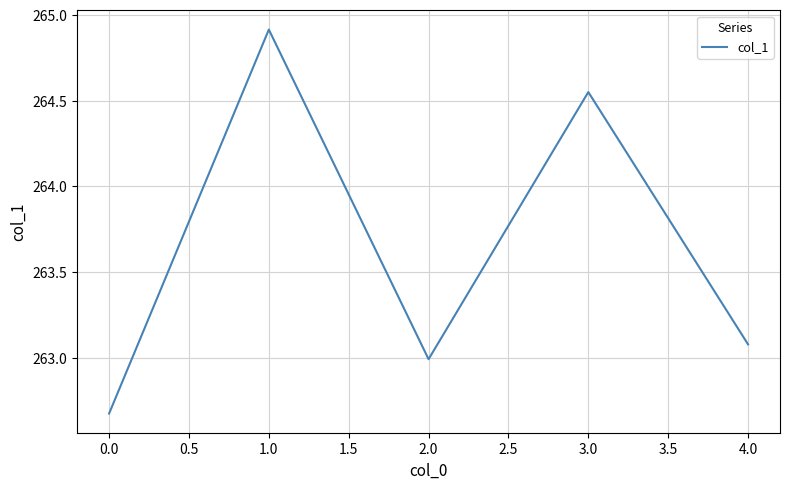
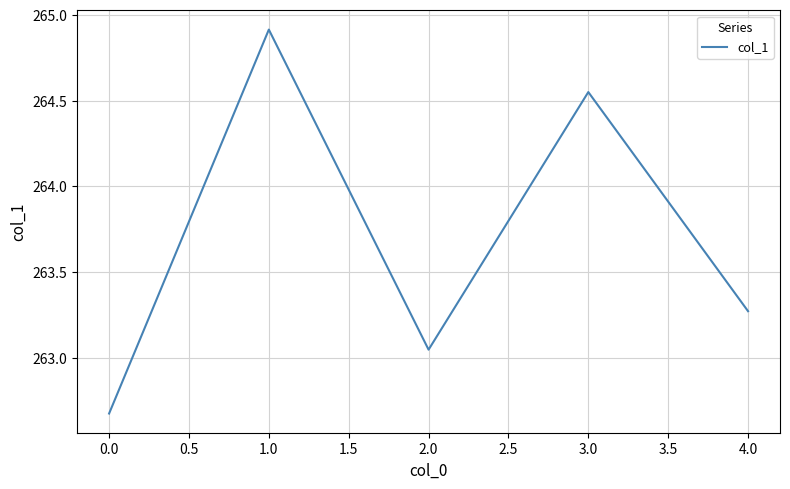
2.0: 262.99 -> 263.05
4.0: 263.08 -> 263.27
